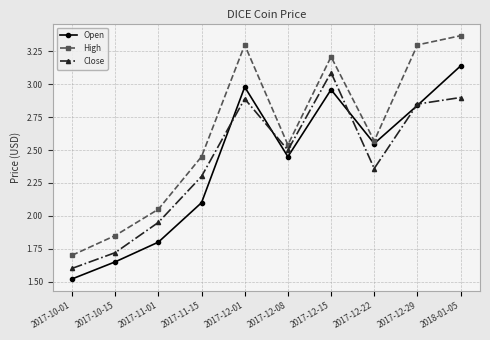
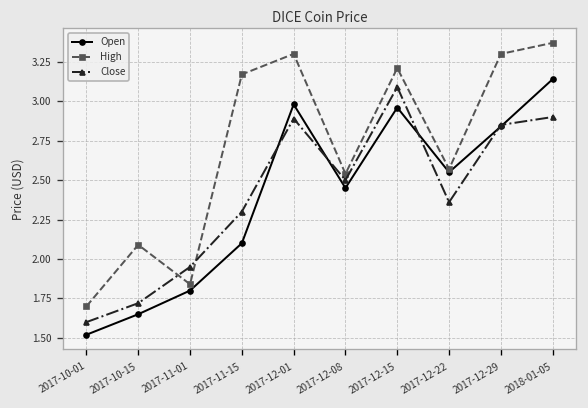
High, 2017-10-15: 1.85 -> 2.09
High, 2017-11-01: 2.05 -> 1.84
High, 2017-11-15: 2.45 -> 3.17
